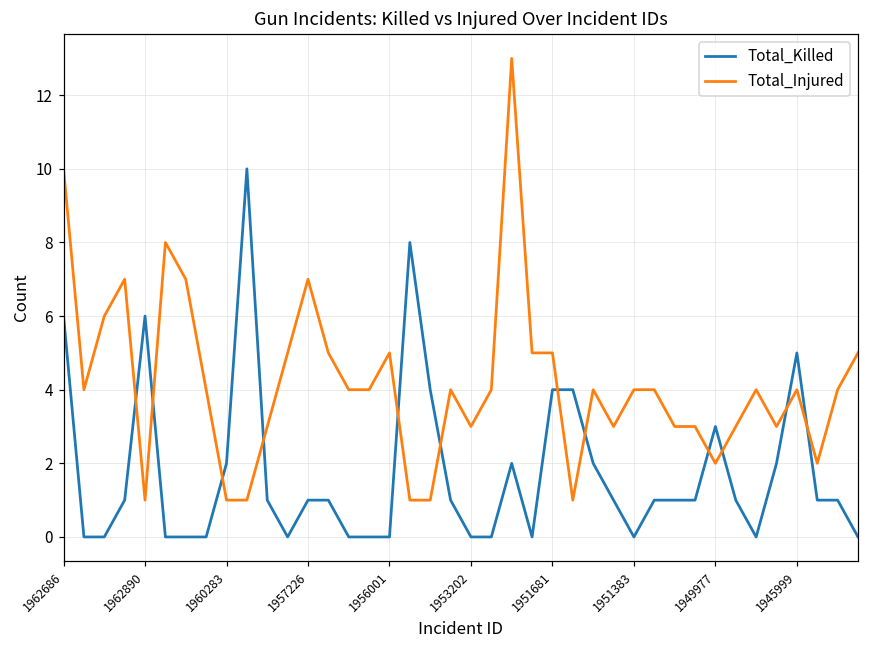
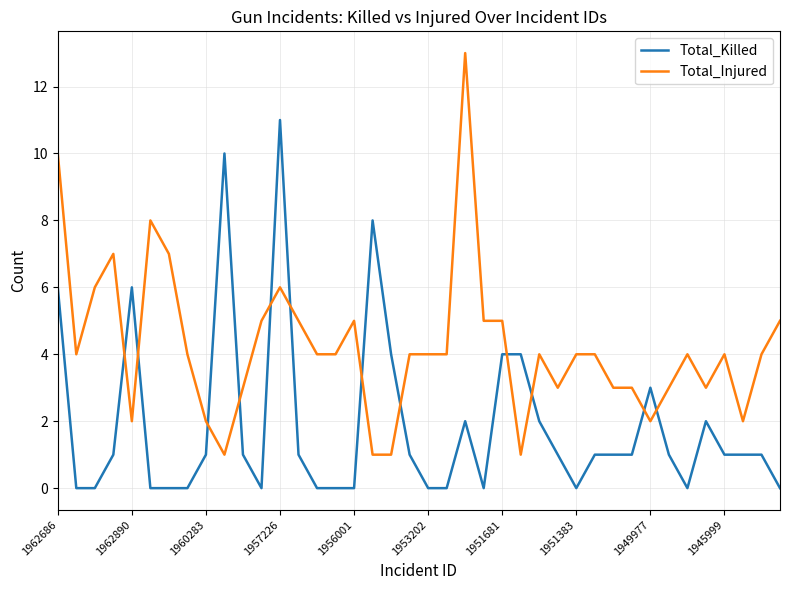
Total_Injured, 1962890: 1 -> 2
Total_Killed, 1960283: 2 -> 1
Total_Injured, 1960283: 1 -> 2
Total_Killed, 1957226: 1 -> 11
Total_Injured, 1957226: 7 -> 6
Total_Injured, 1953202: 3 -> 4
Total_Killed, 1945999: 5 -> 1
